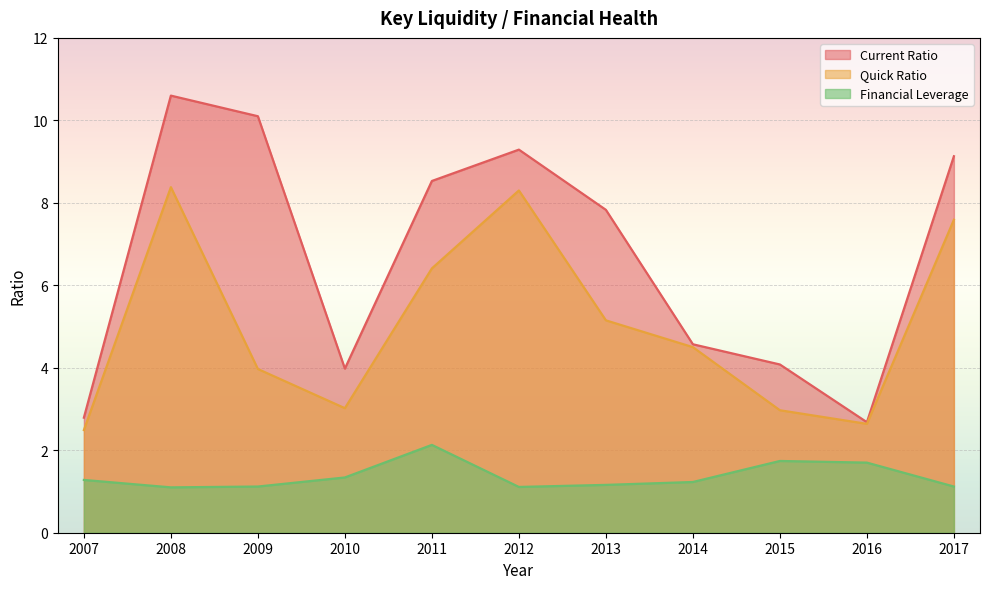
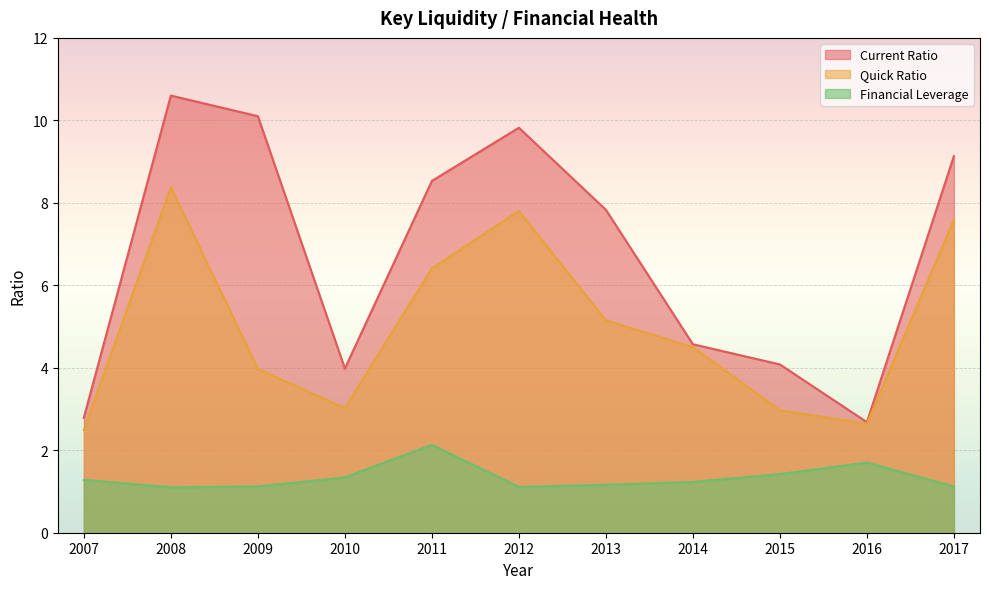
Current Ratio, 2012: 9.3 -> 9.8
Quick Ratio, 2012: 8.3 -> 7.8
Financial Leverage, 2015: 1.7 -> 1.4
